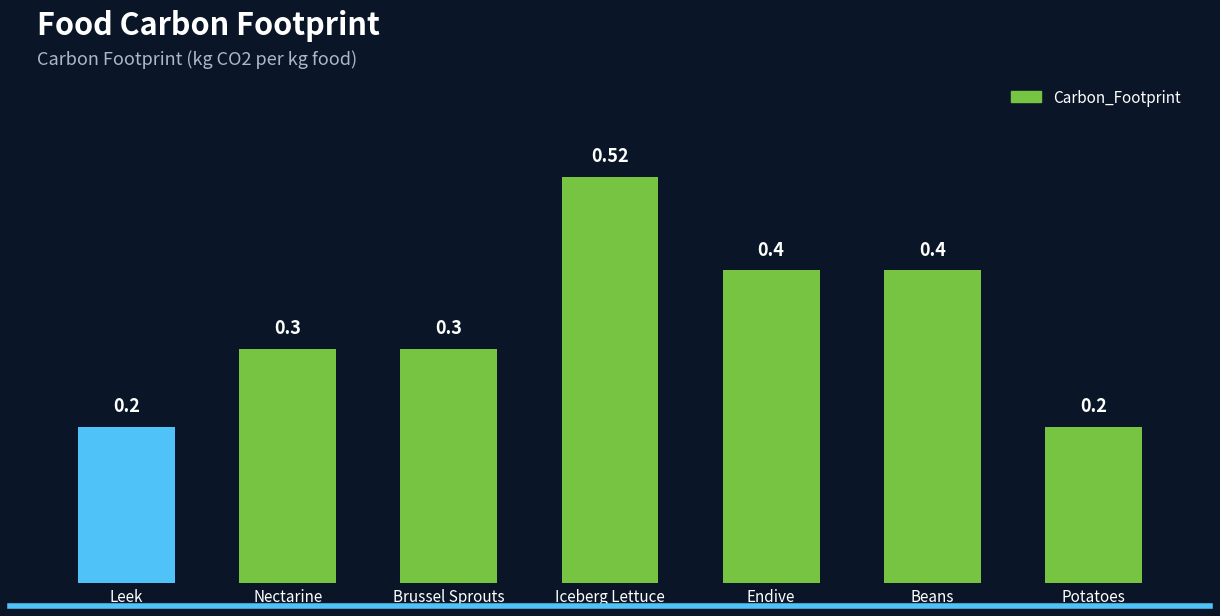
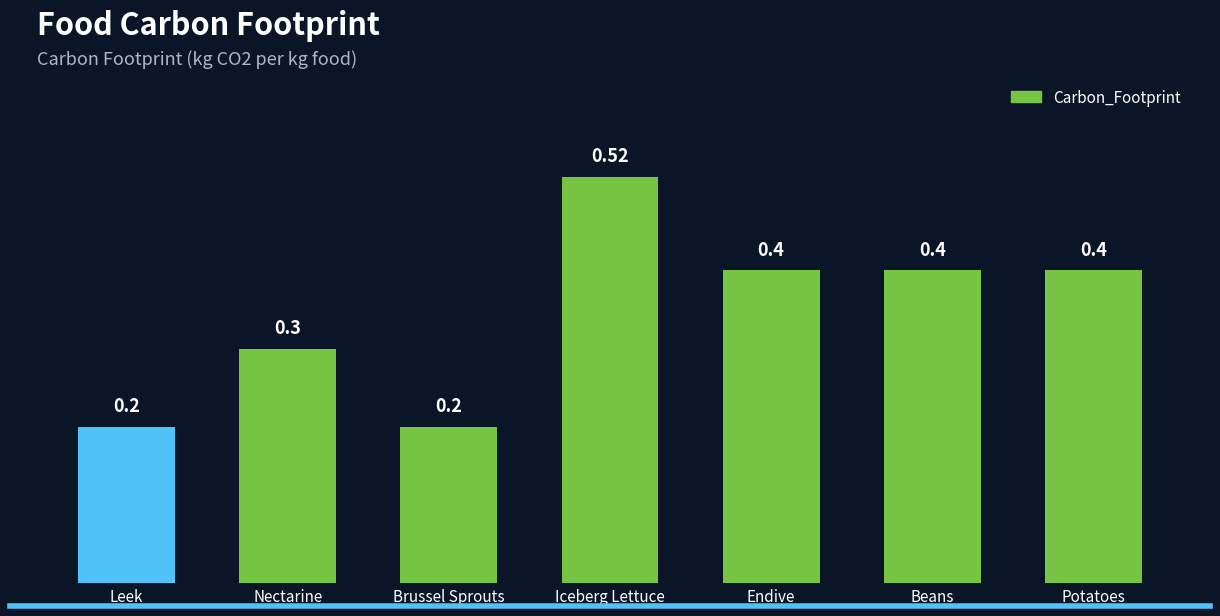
Brussel Sprouts: 0.3 -> 0.2
Potatoes: 0.2 -> 0.4
